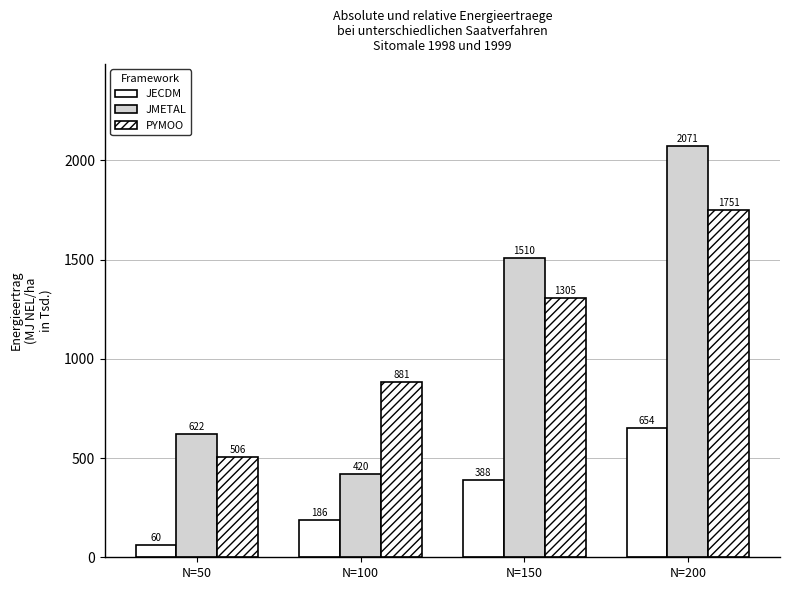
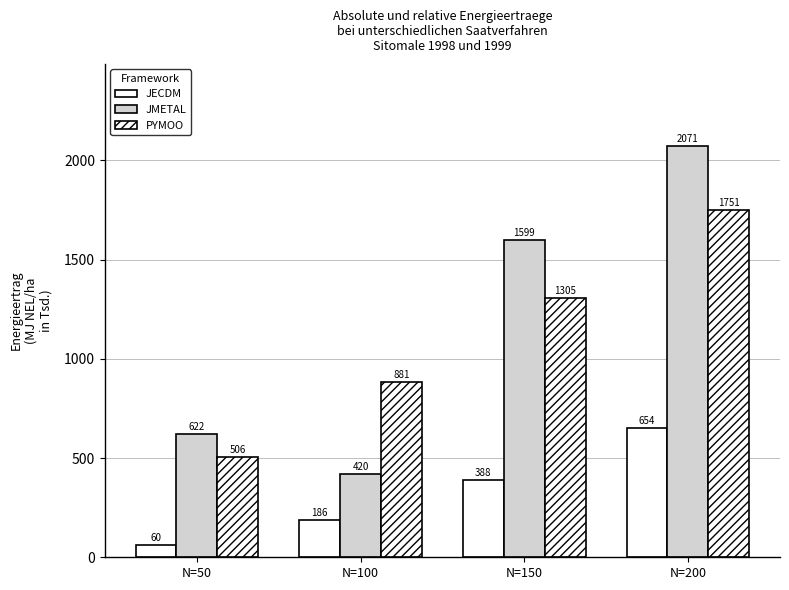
JMETAL, N=150: 1510 -> 1599
